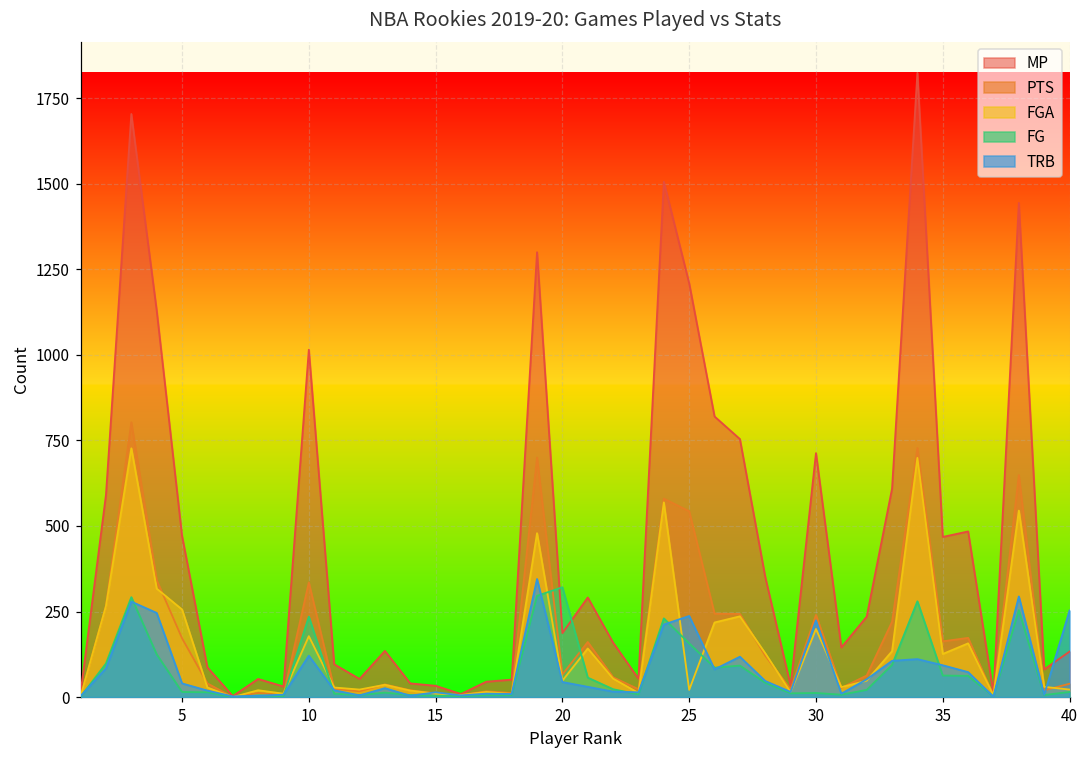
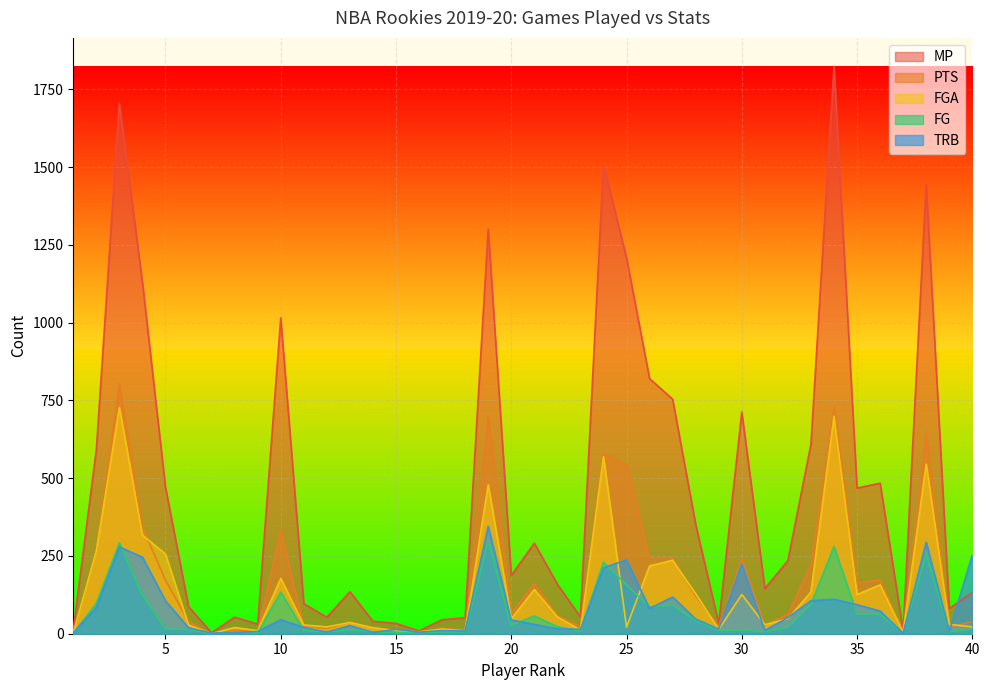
TRB, 5: 40 -> 110
FG, 10: 240 -> 130
TRB, 10: 120 -> 50
FG, 20: 320 -> 30
FGA, 30: 200 -> 130
